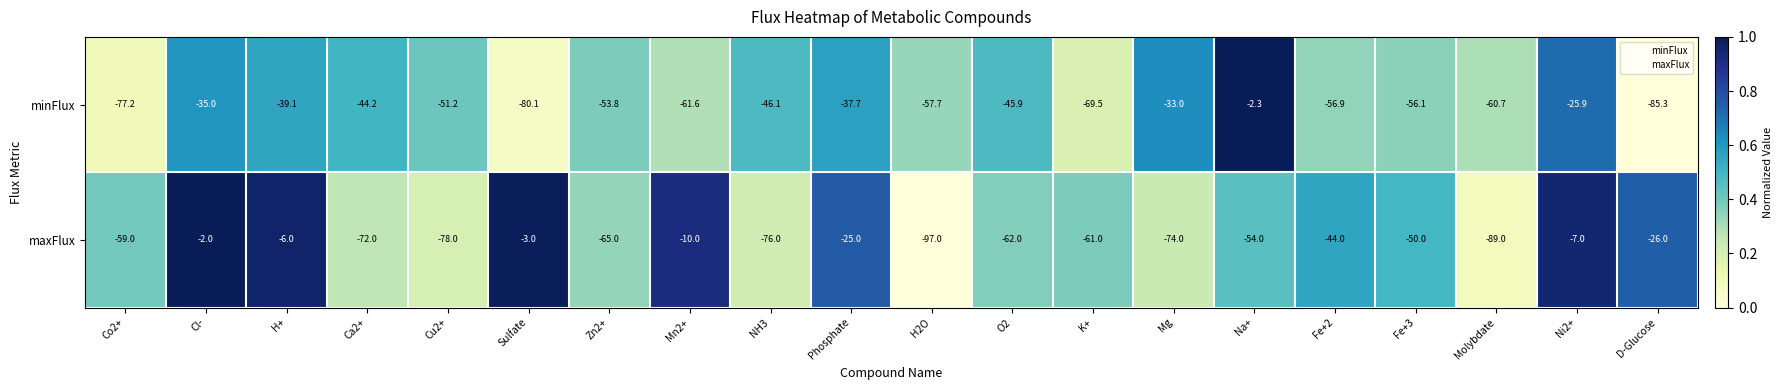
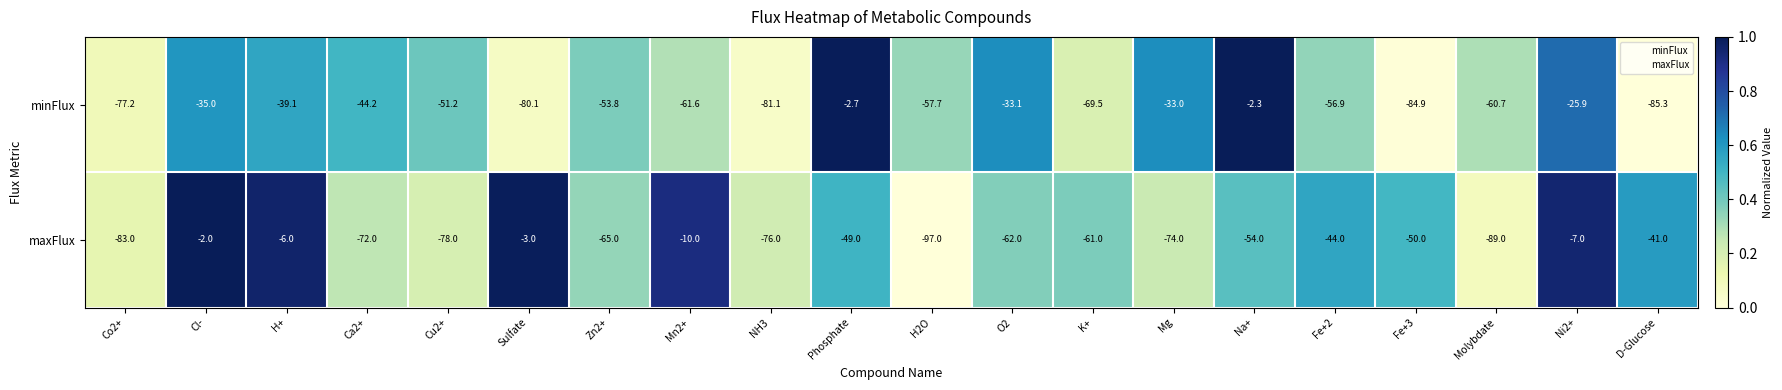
minFlux, NH3: -46.1 -> -81.1
minFlux, Phosphate: -37.7 -> -2.7
minFlux, O2: -45.9 -> -33.1
minFlux, Fe+3: -56.1 -> -84.9
maxFlux, Co2+: -59.0 -> -83.0
maxFlux, Phosphate: -25.0 -> -49.0
maxFlux, D-Glucose: -26.0 -> -41.0
